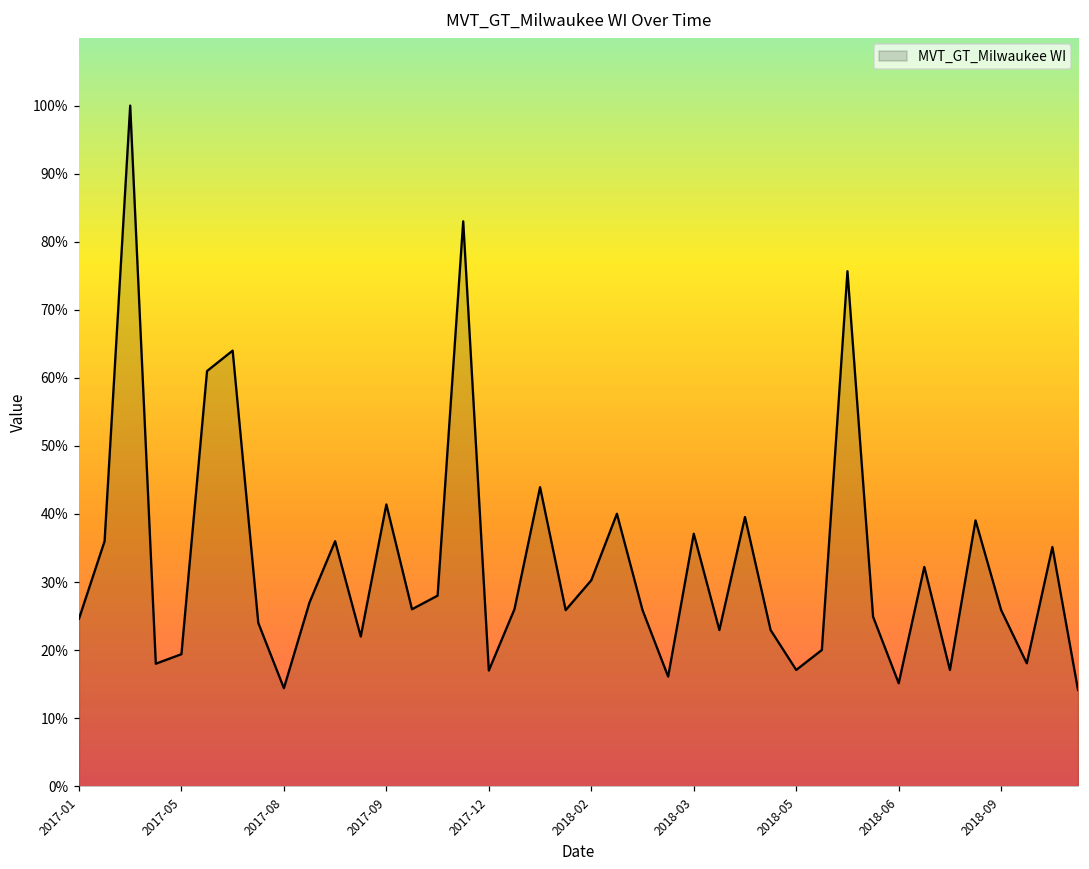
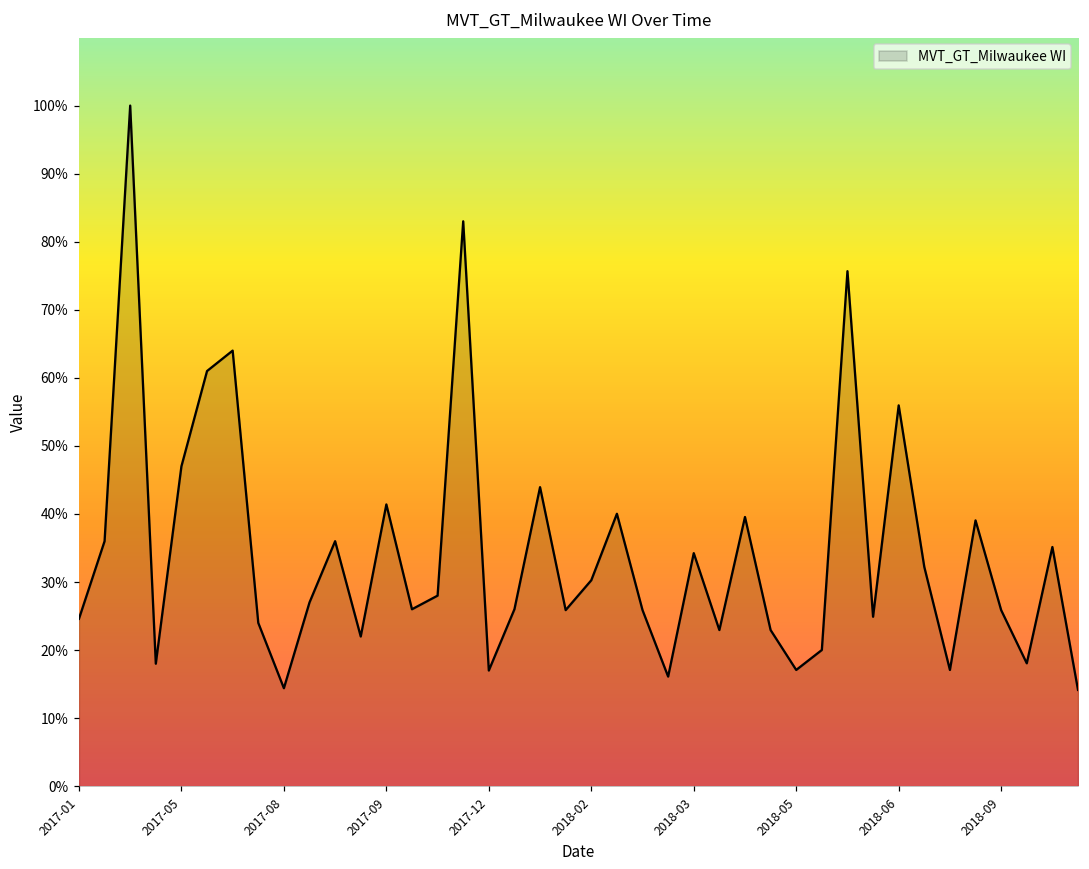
2017-05: 19% -> 47%
2018-03: 37% -> 34%
2018-06: 15% -> 56%
